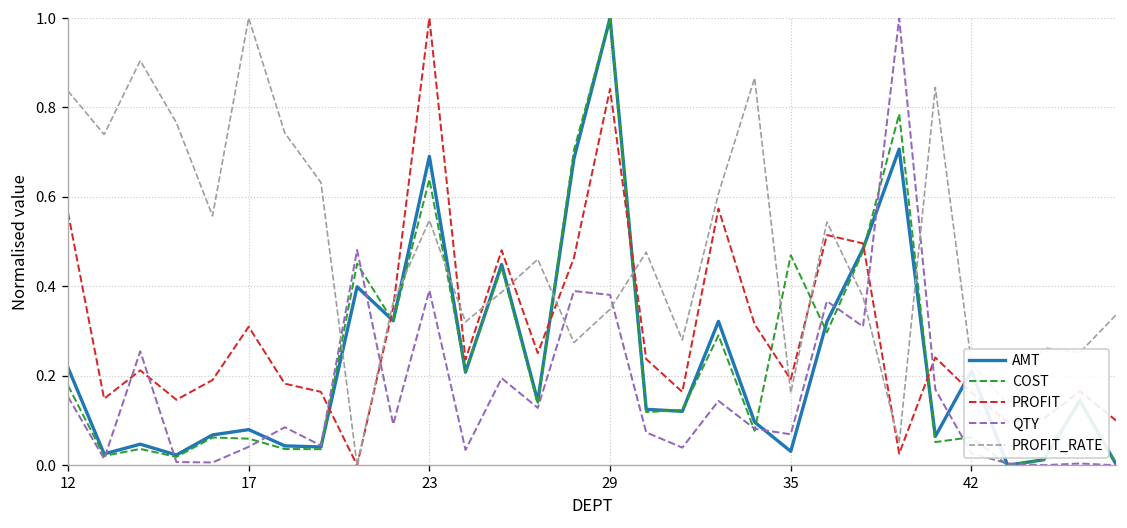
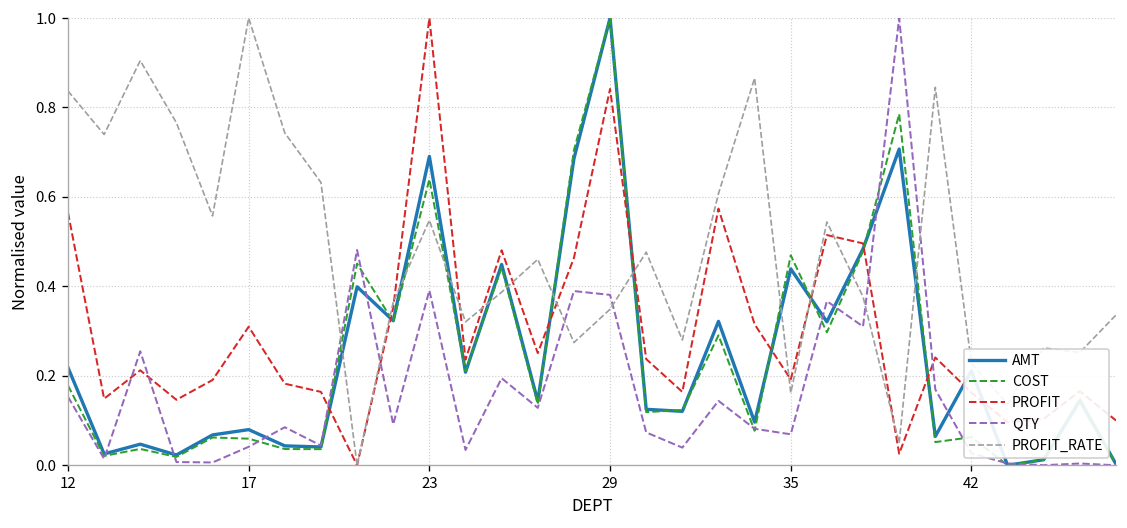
AMT, 35: 0.03 -> 0.44
